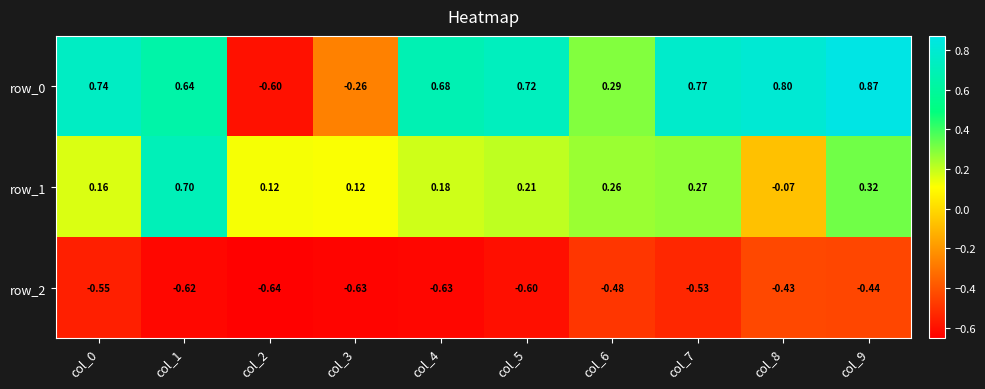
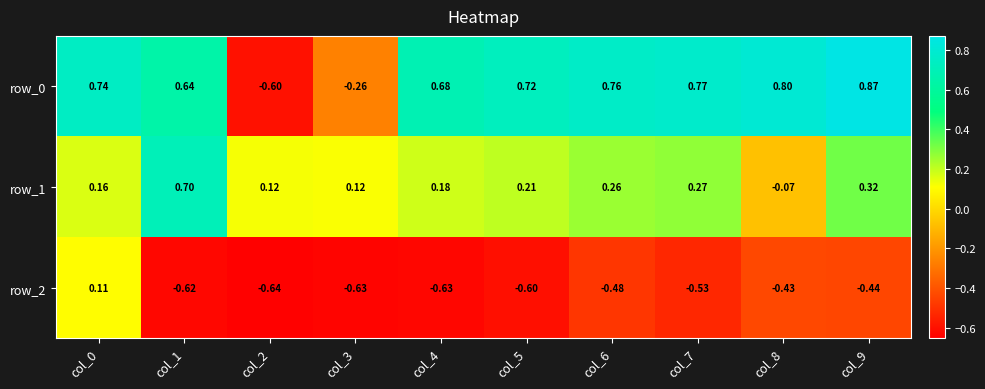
row_0, col_6: 0.29 -> 0.76
row_2, col_0: -0.55 -> 0.11
